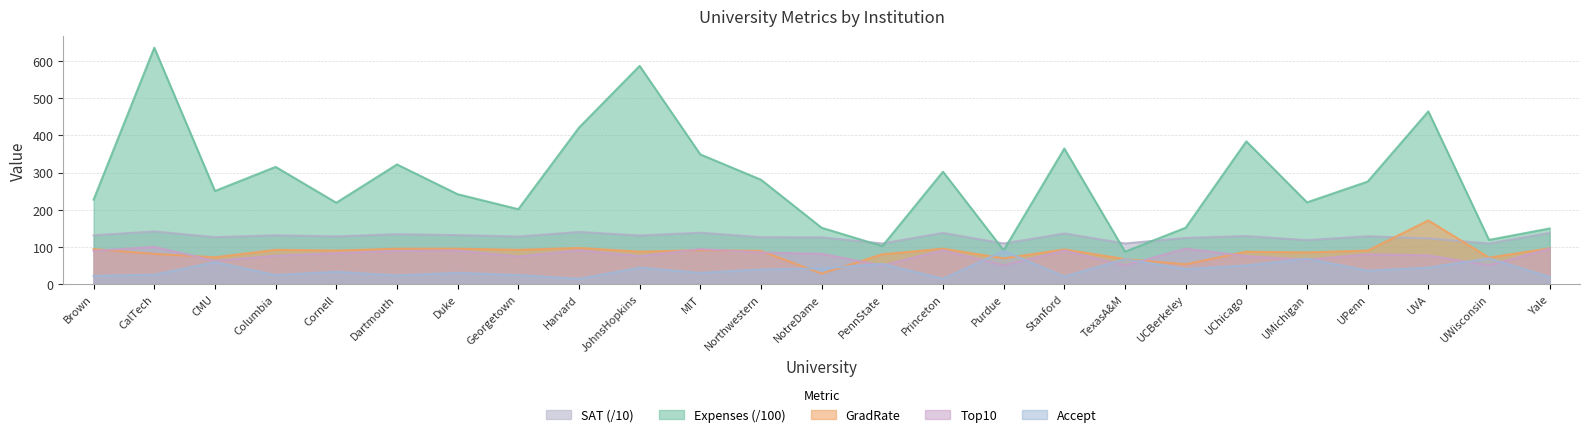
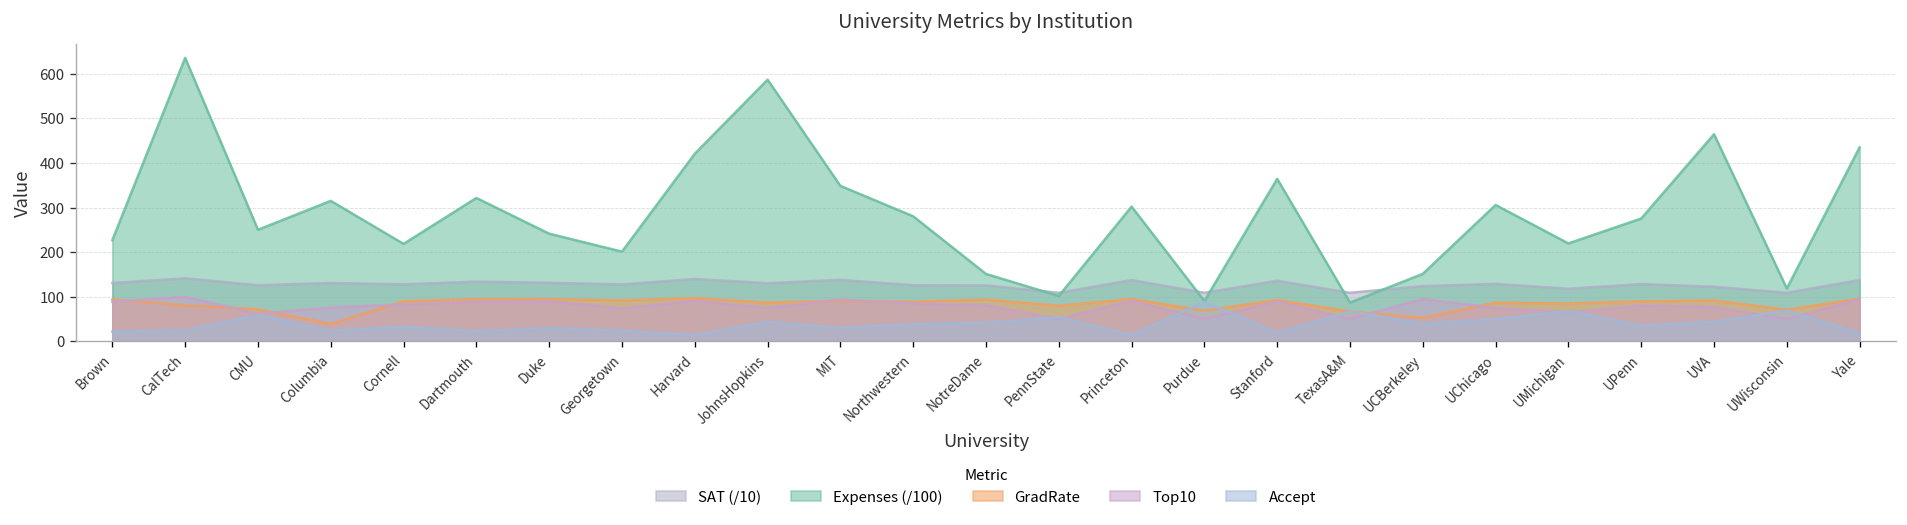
GradRate, Columbia: 90 -> 40
GradRate, NotreDame: 30 -> 90
Expenses (/100), UChicago: 380 -> 310
GradRate, UVA: 170 -> 90
Expenses (/100), Yale: 150 -> 440
